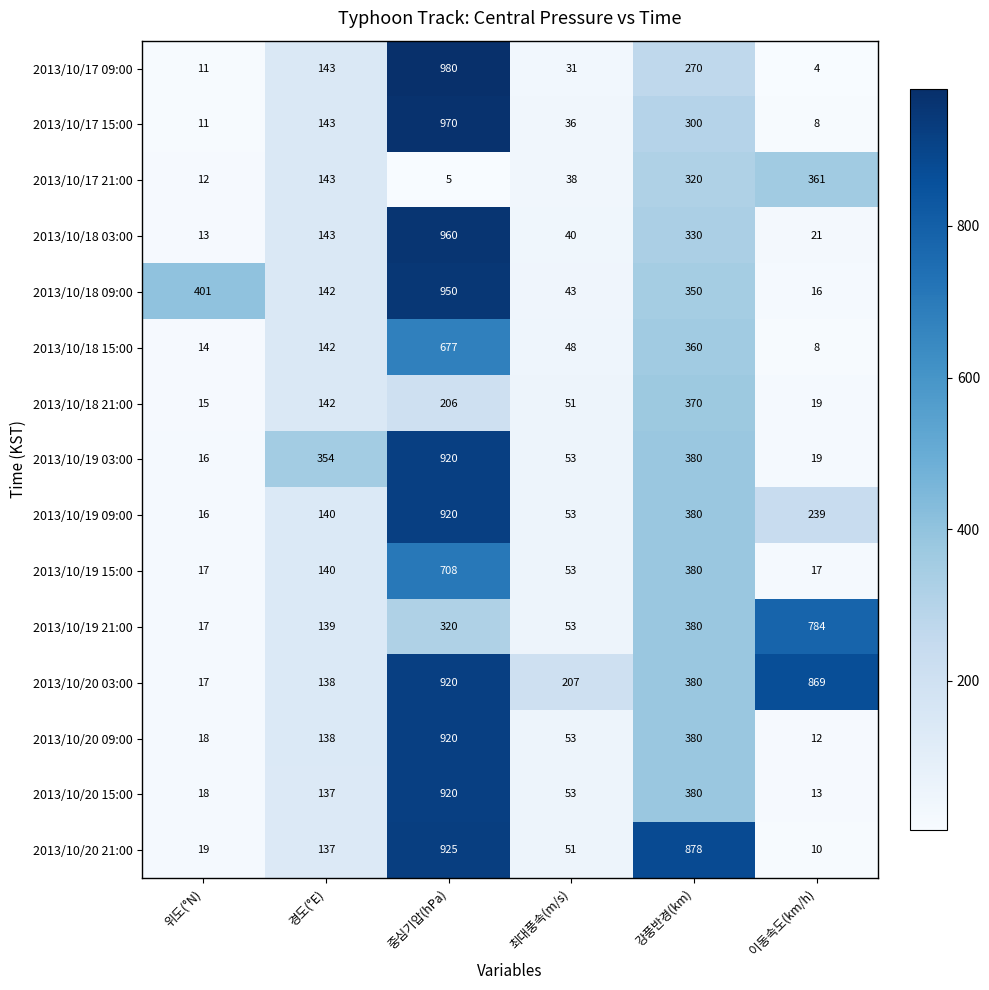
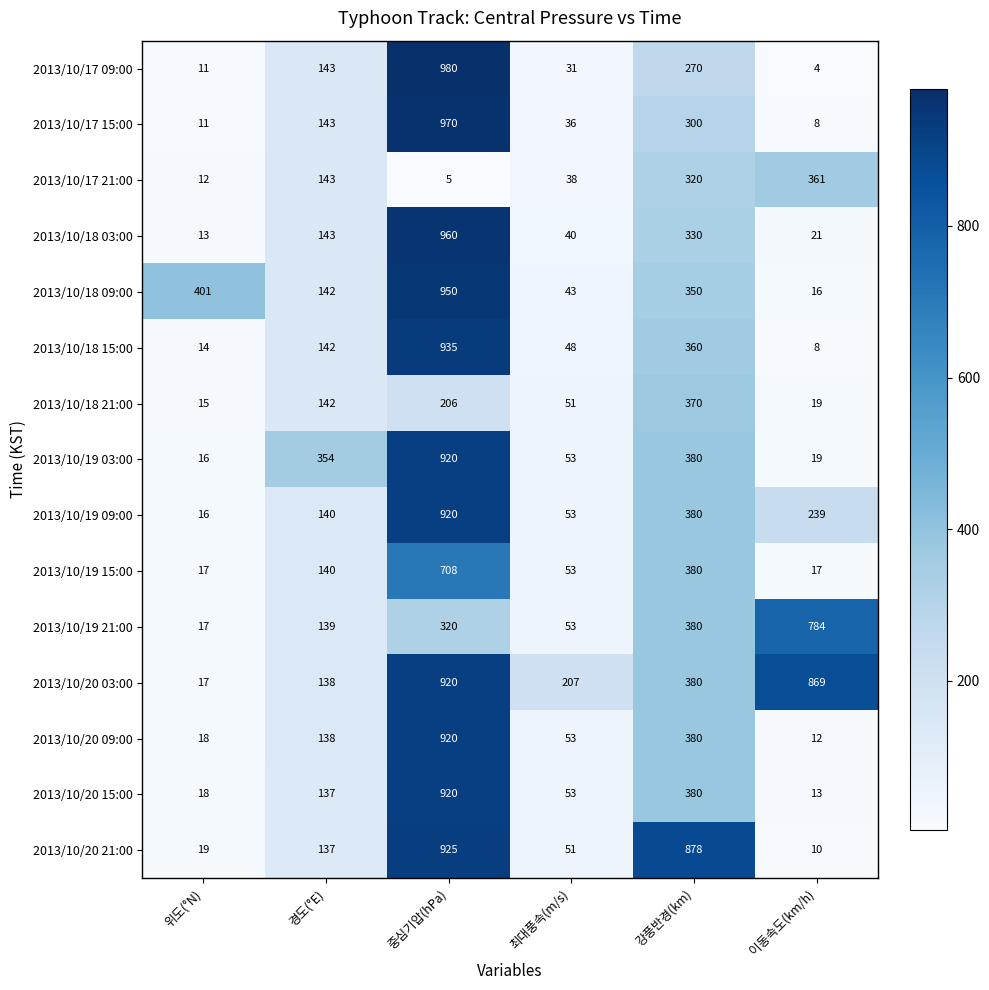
2013/10/18 15:00, 중심기압(hPa): 677 -> 935
